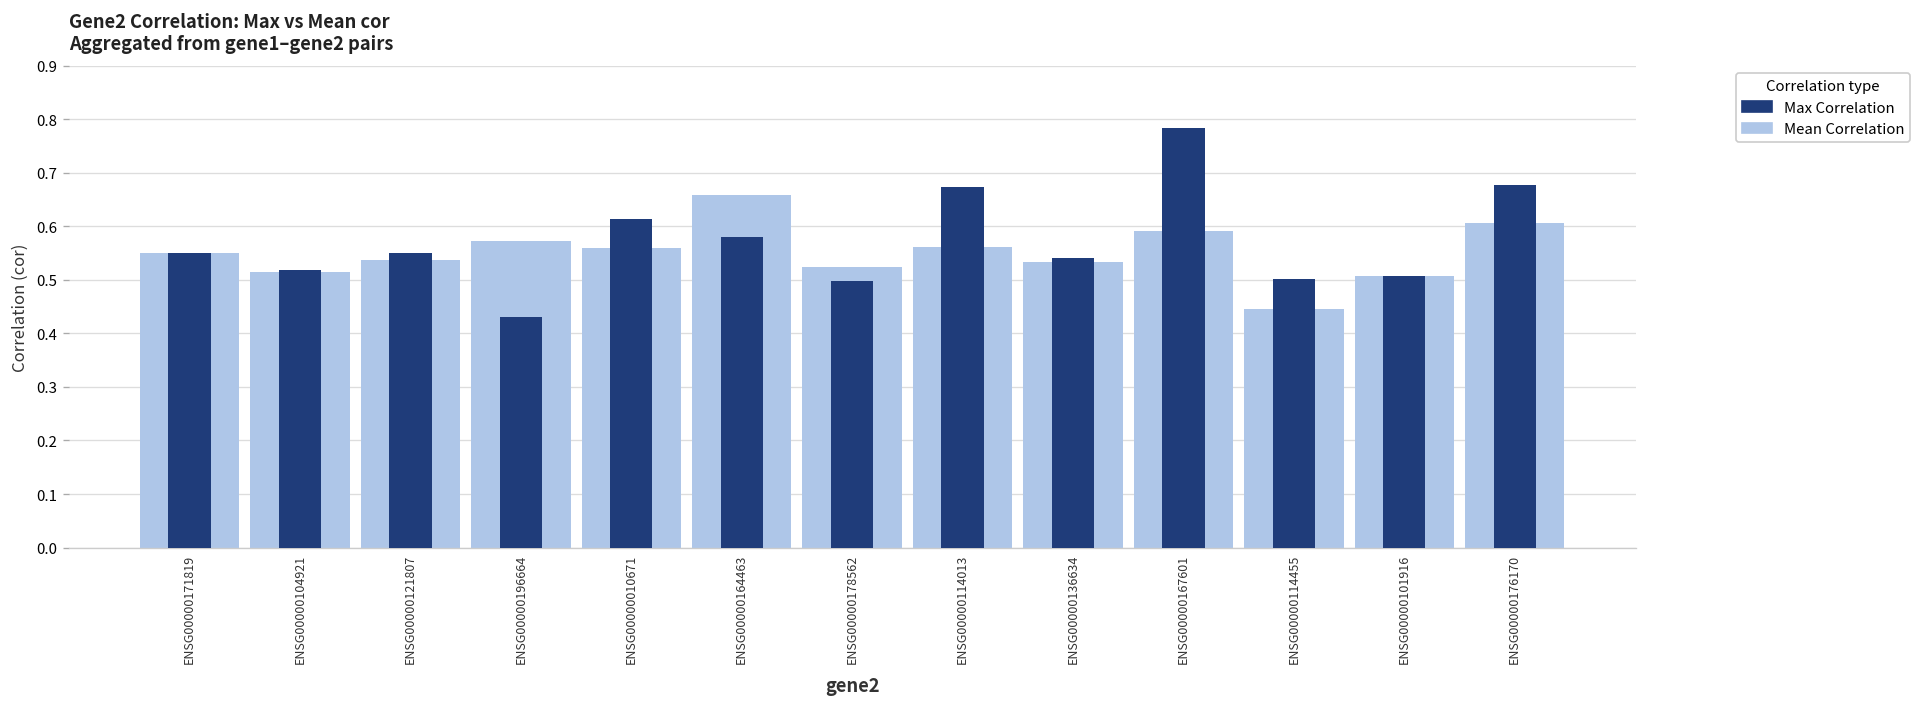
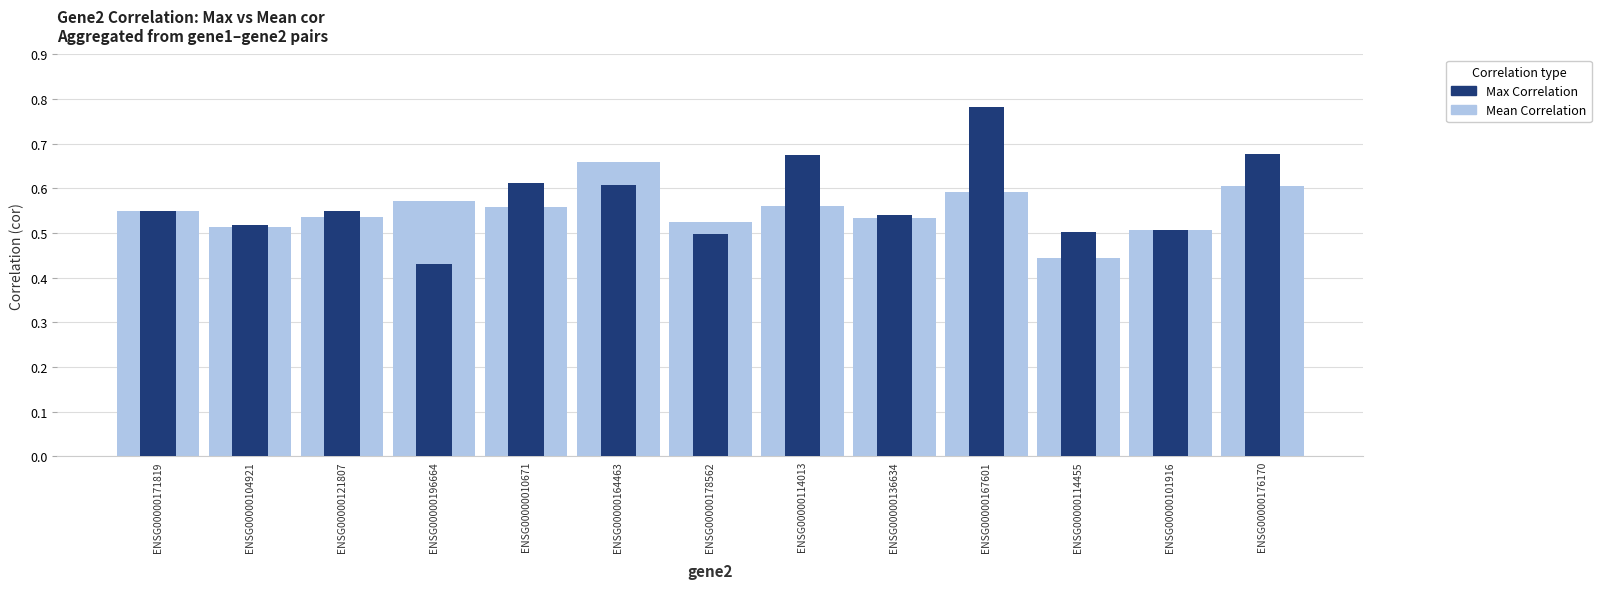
Max Correlation, ENSG00000164463: 0.58 -> 0.61
